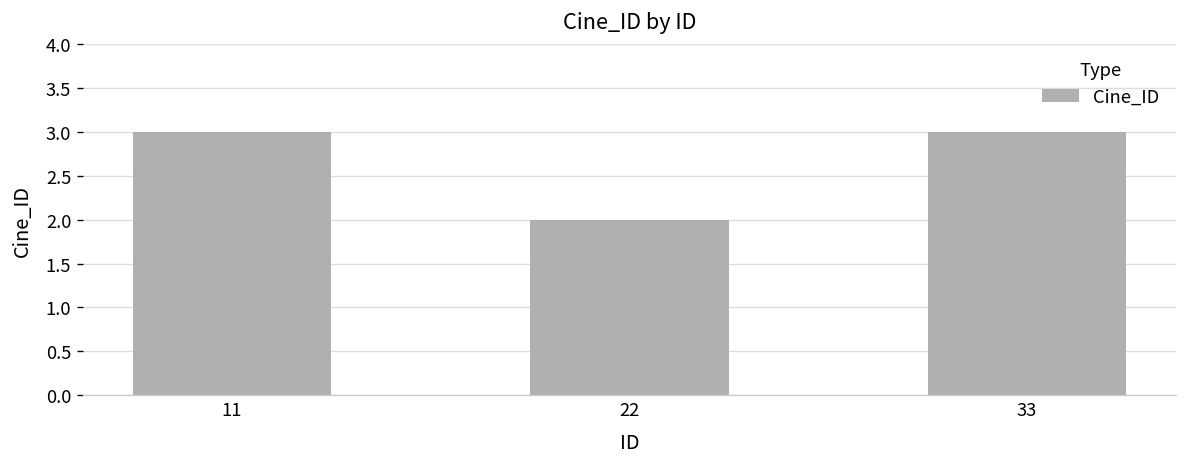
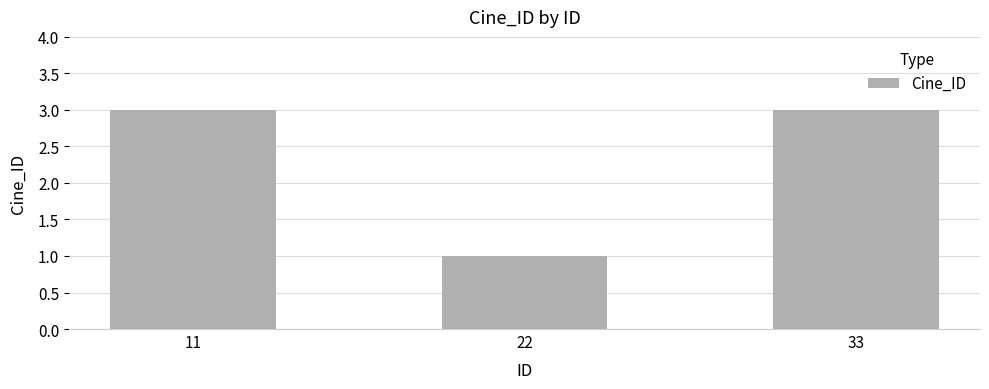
22: 2 -> 1
